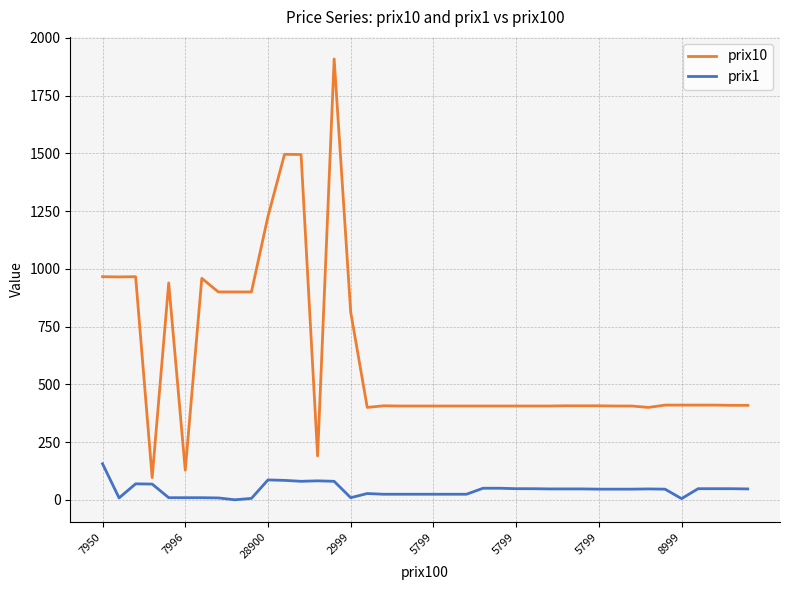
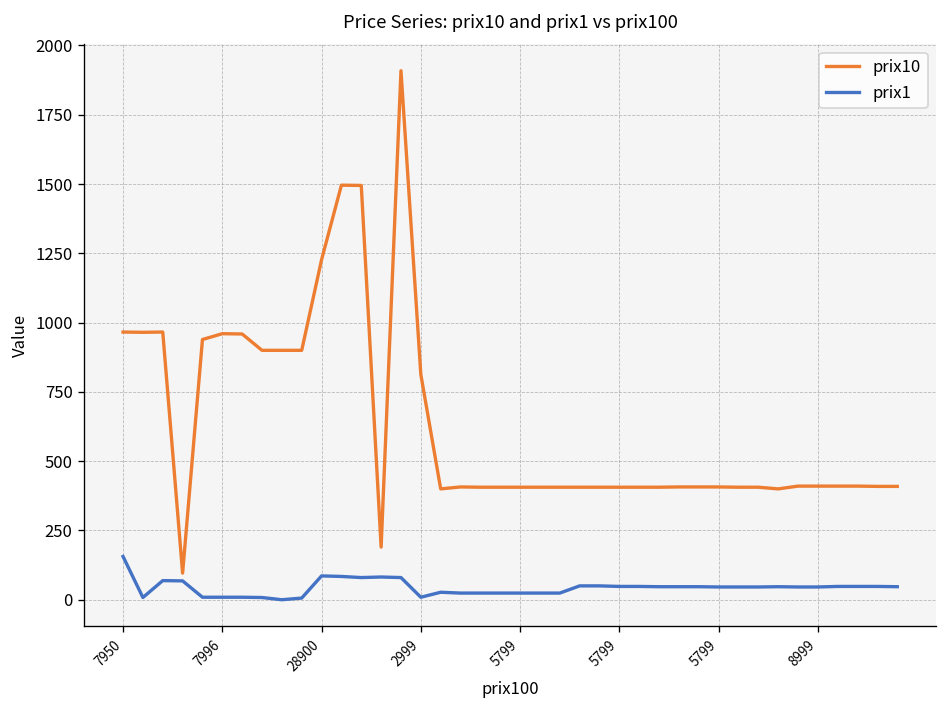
prix10, 7996: 130 -> 960
prix1, 8999: 10 -> 50
